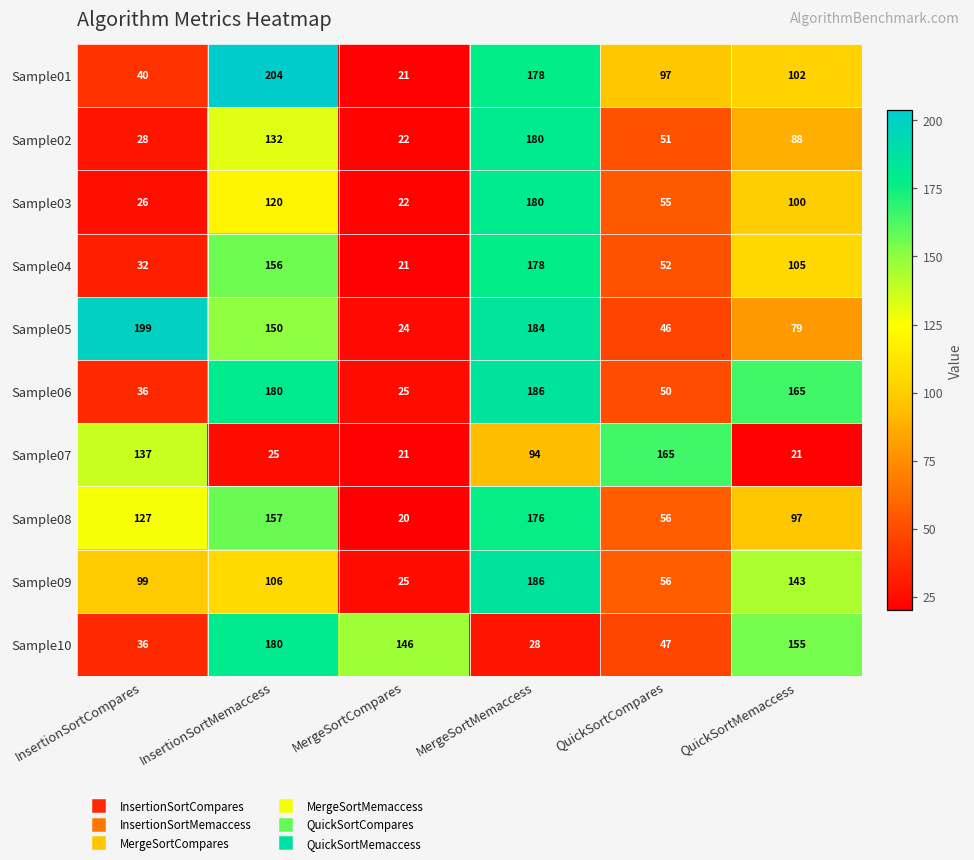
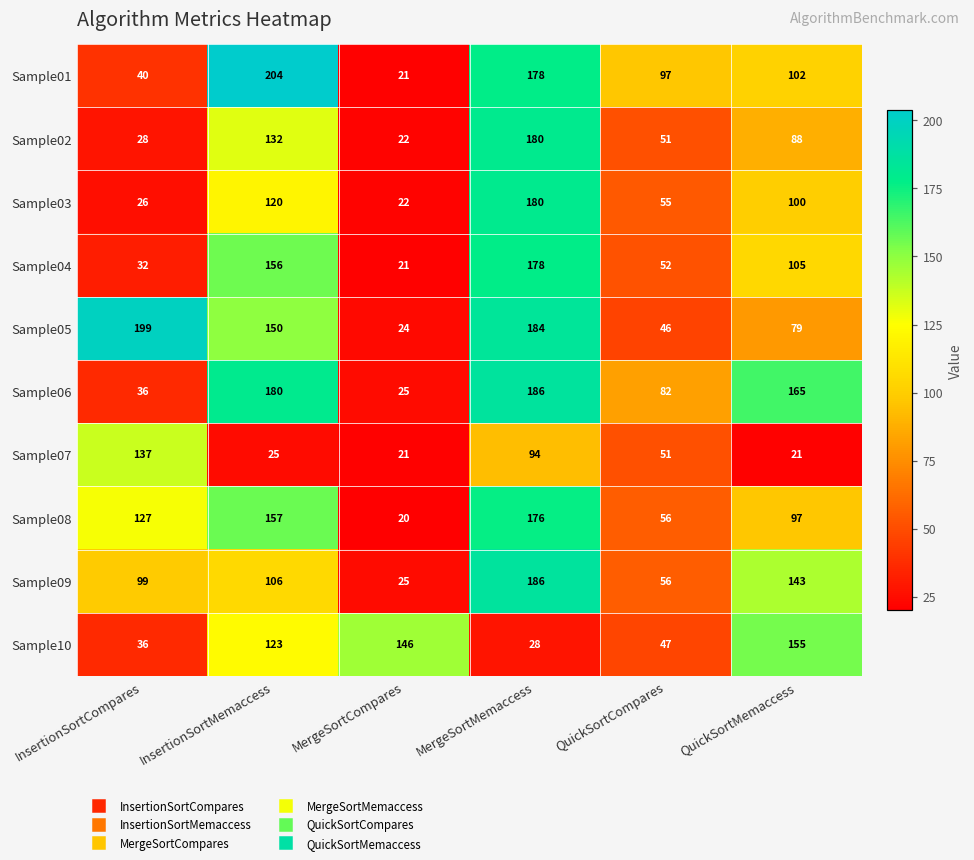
Sample06, QuickSortCompares: 50 -> 82
Sample07, QuickSortCompares: 165 -> 51
Sample10, InsertionSortMemaccess: 180 -> 123
